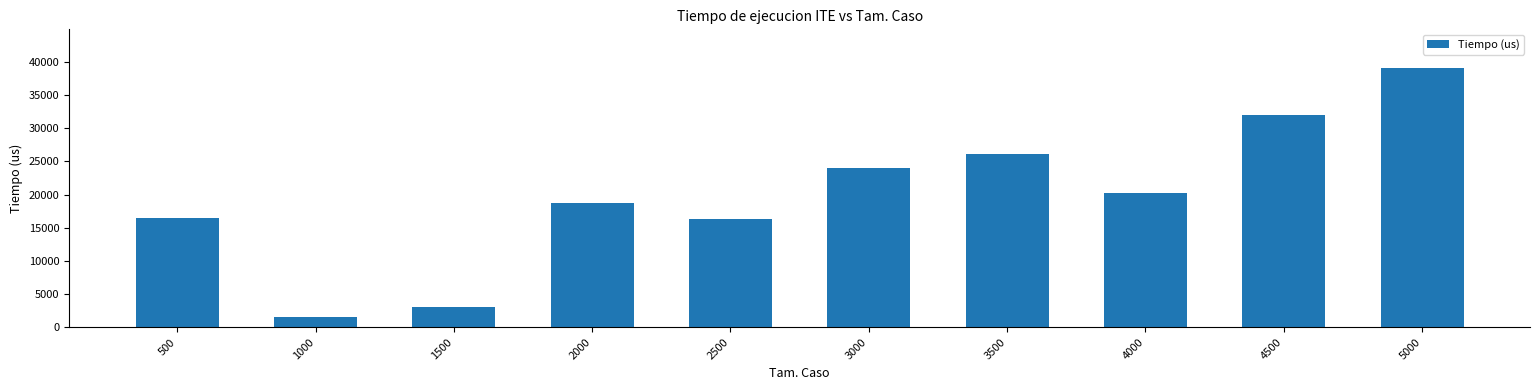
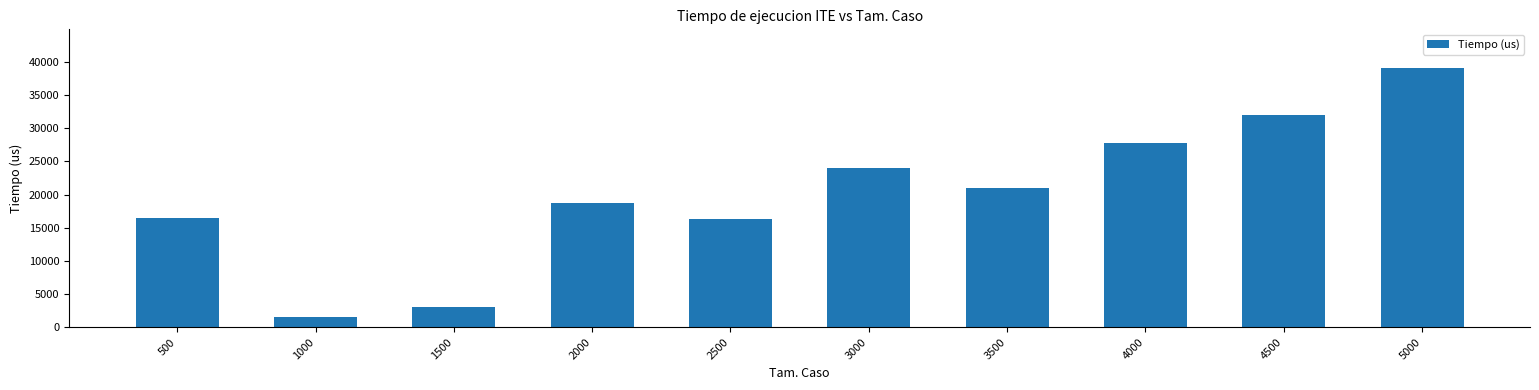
3500: 26000 -> 21000
4000: 20000 -> 28000
